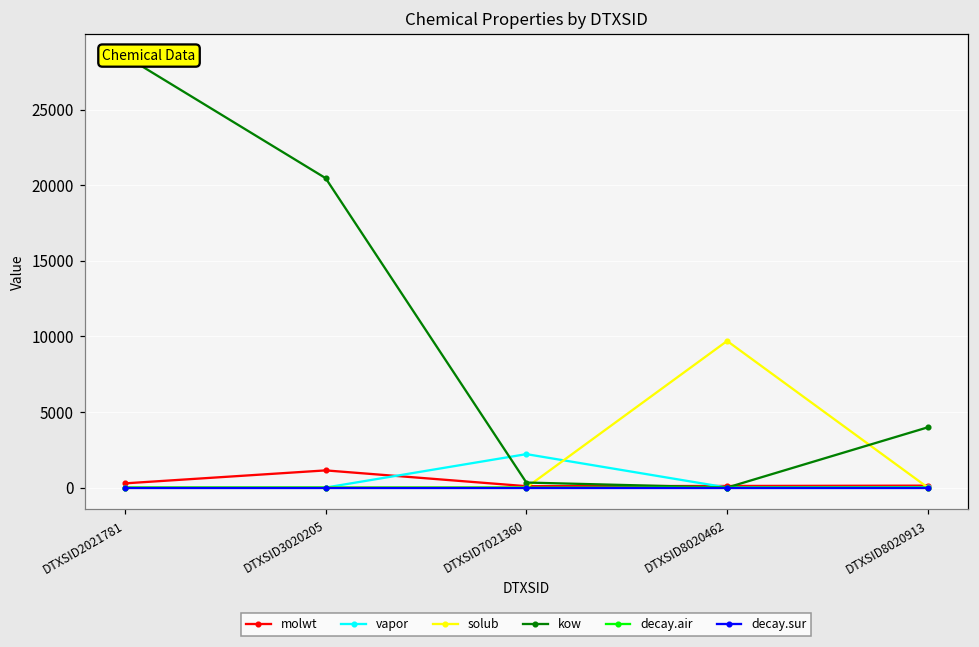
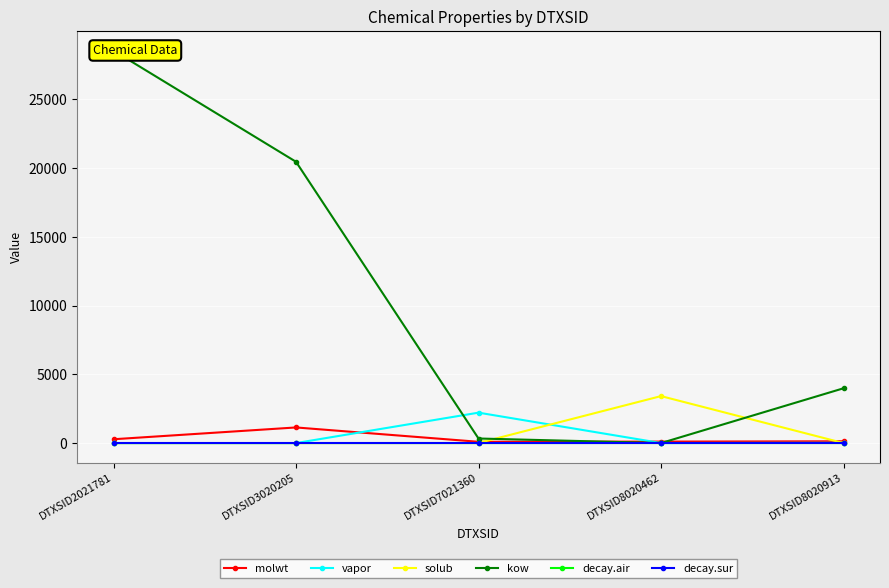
solub, DTXSID8020462: 9700 -> 3400
